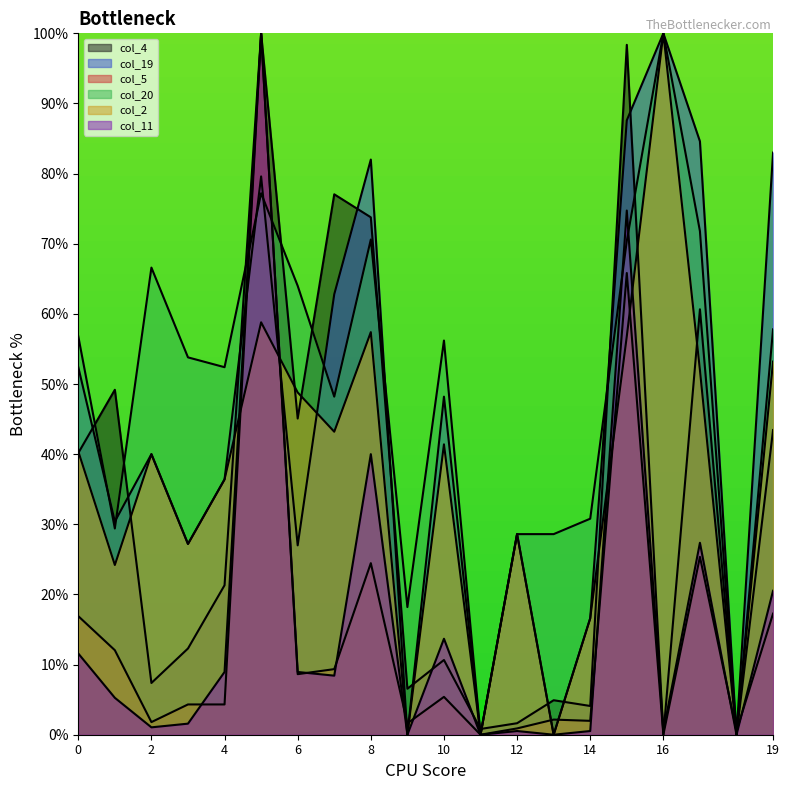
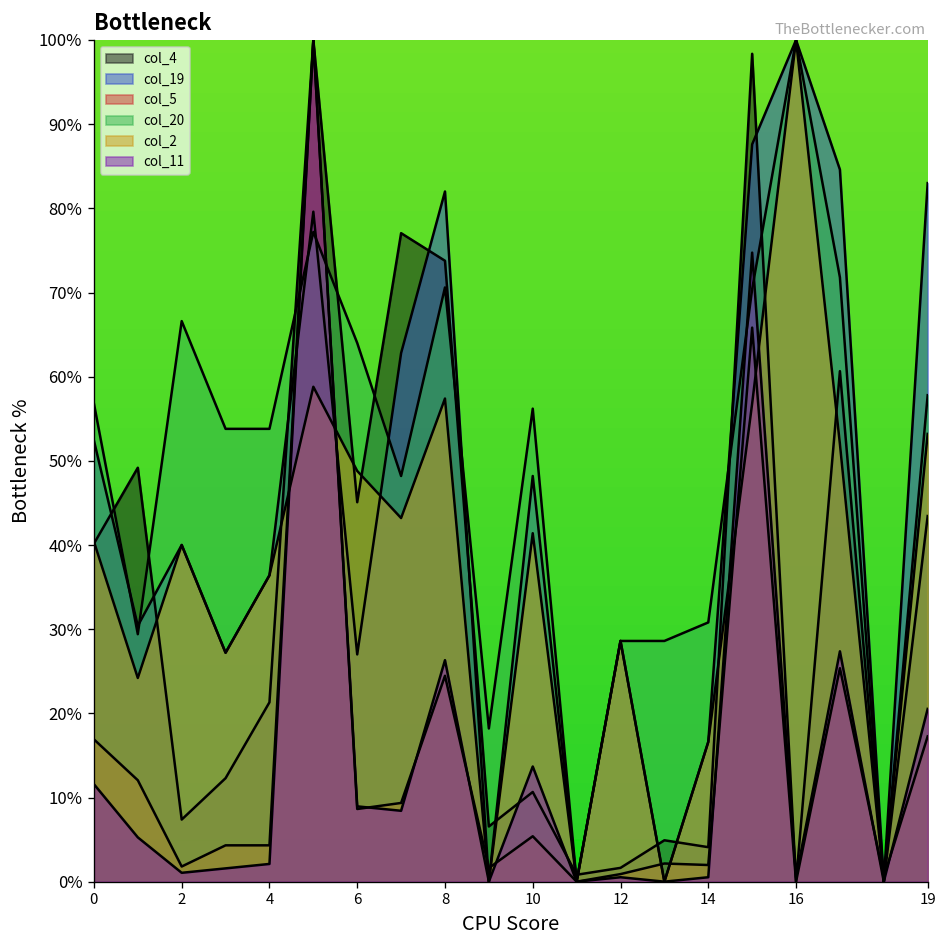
col_20, 4: 52% -> 54%
col_11, 4: 9% -> 2%
col_11, 8: 40% -> 26%
